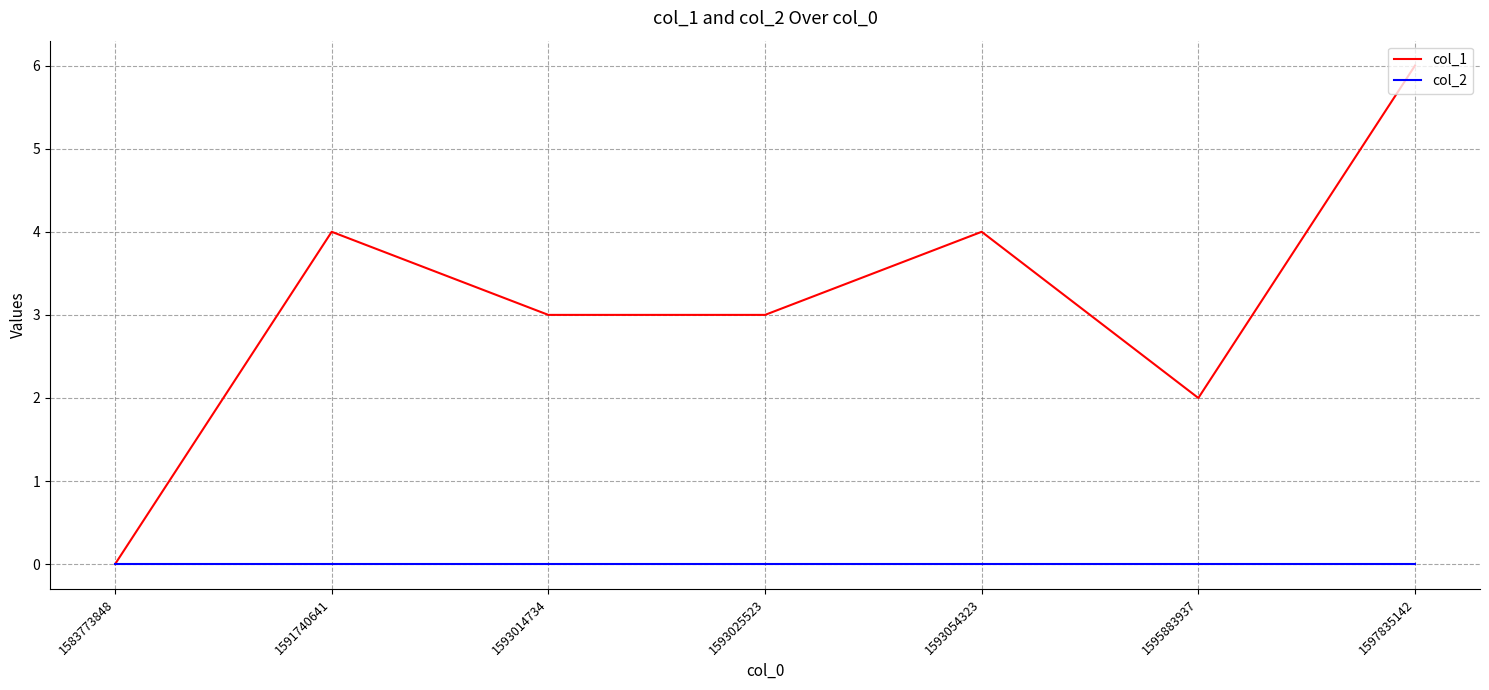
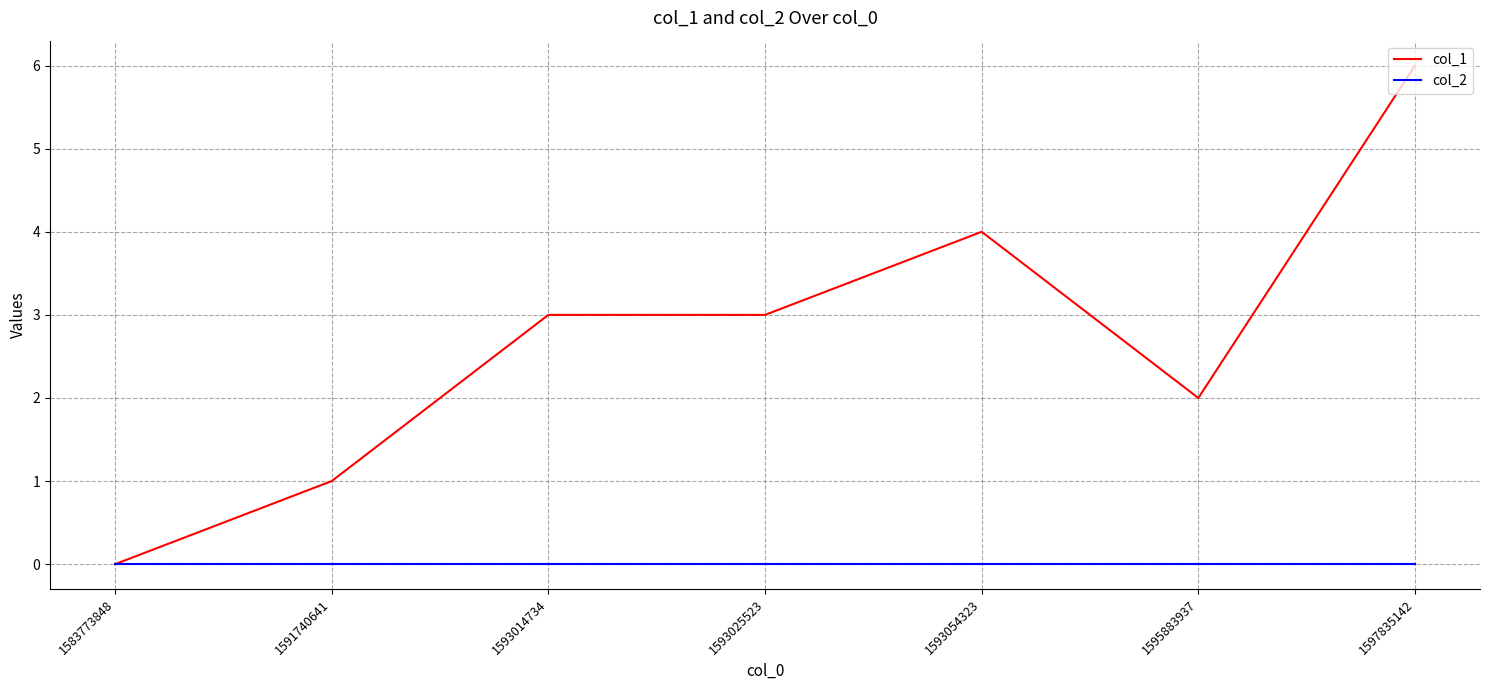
col_1, 1591740641: 4 -> 1
